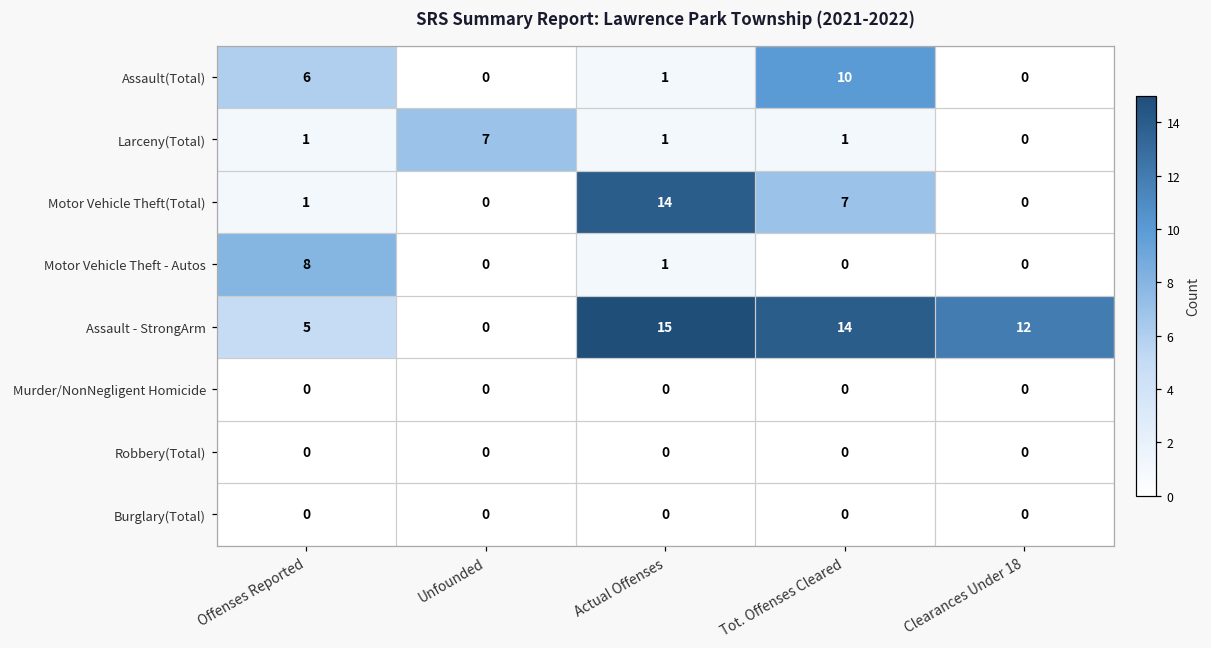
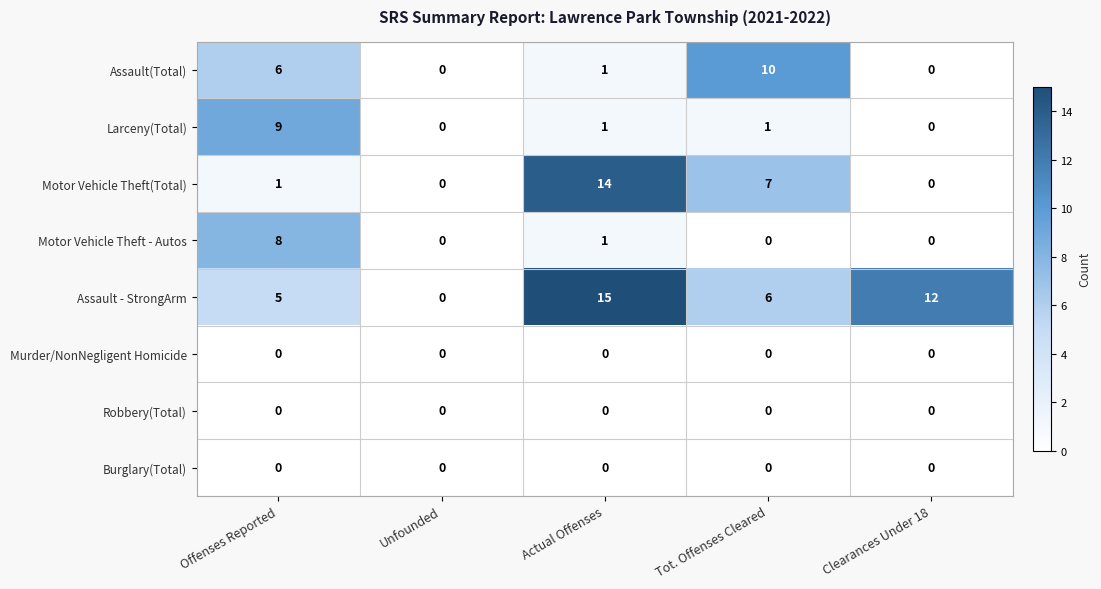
Larceny(Total), Offenses Reported: 1 -> 9
Larceny(Total), Unfounded: 7 -> 0
Assault - StrongArm, Tot. Offenses Cleared: 14 -> 6
